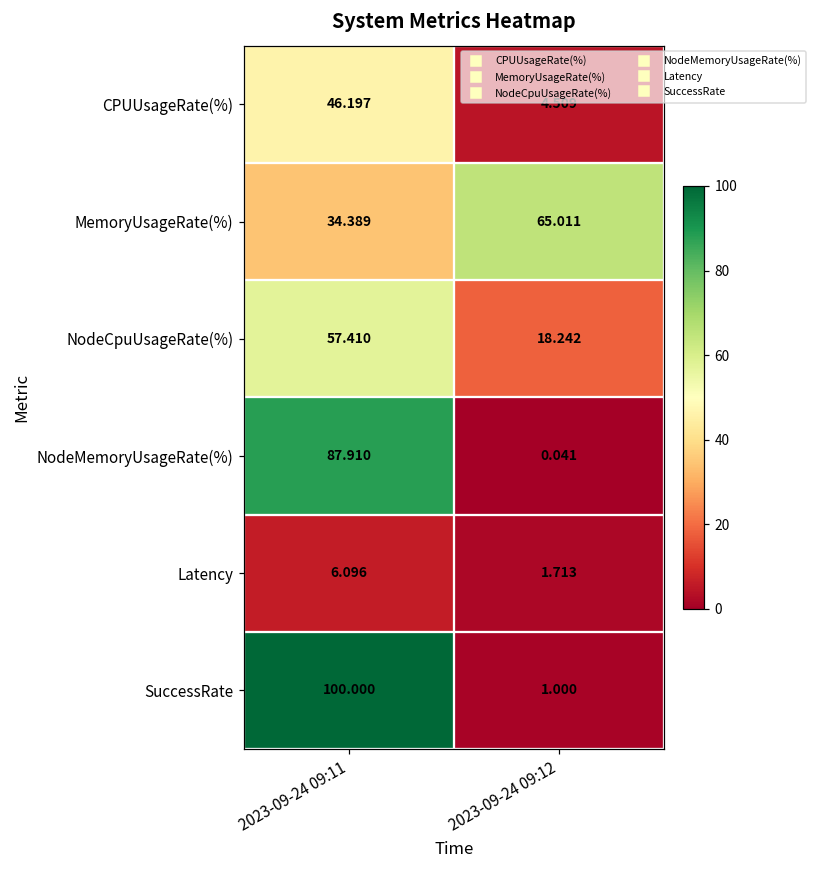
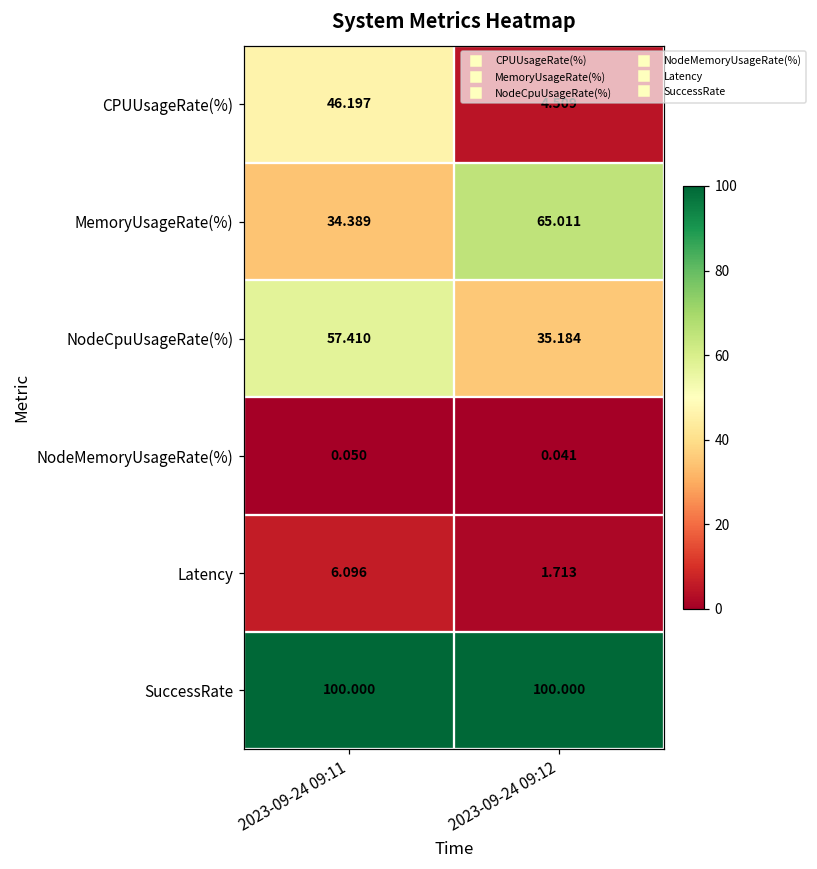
NodeCpuUsageRate(%), 2023-09-24 09:12: 18.242 -> 35.184
NodeMemoryUsageRate(%), 2023-09-24 09:11: 87.910 -> 0.050
SuccessRate, 2023-09-24 09:12: 1.000 -> 100.000
